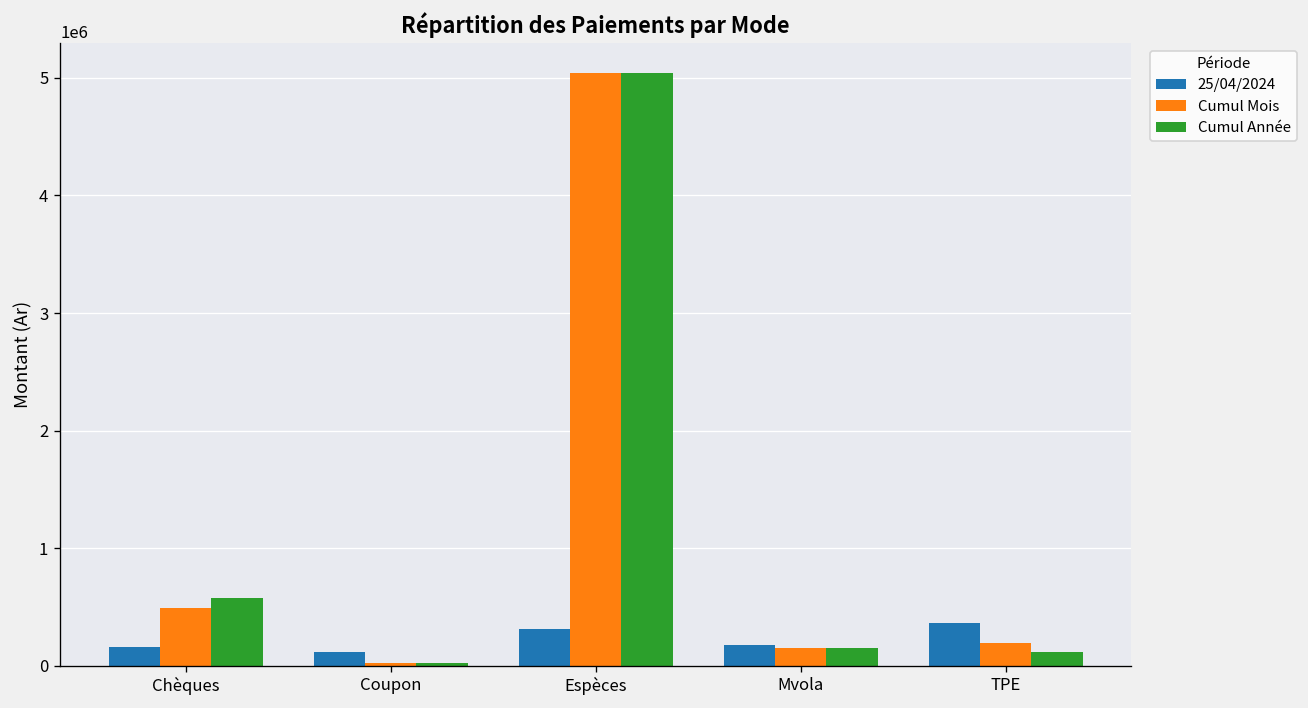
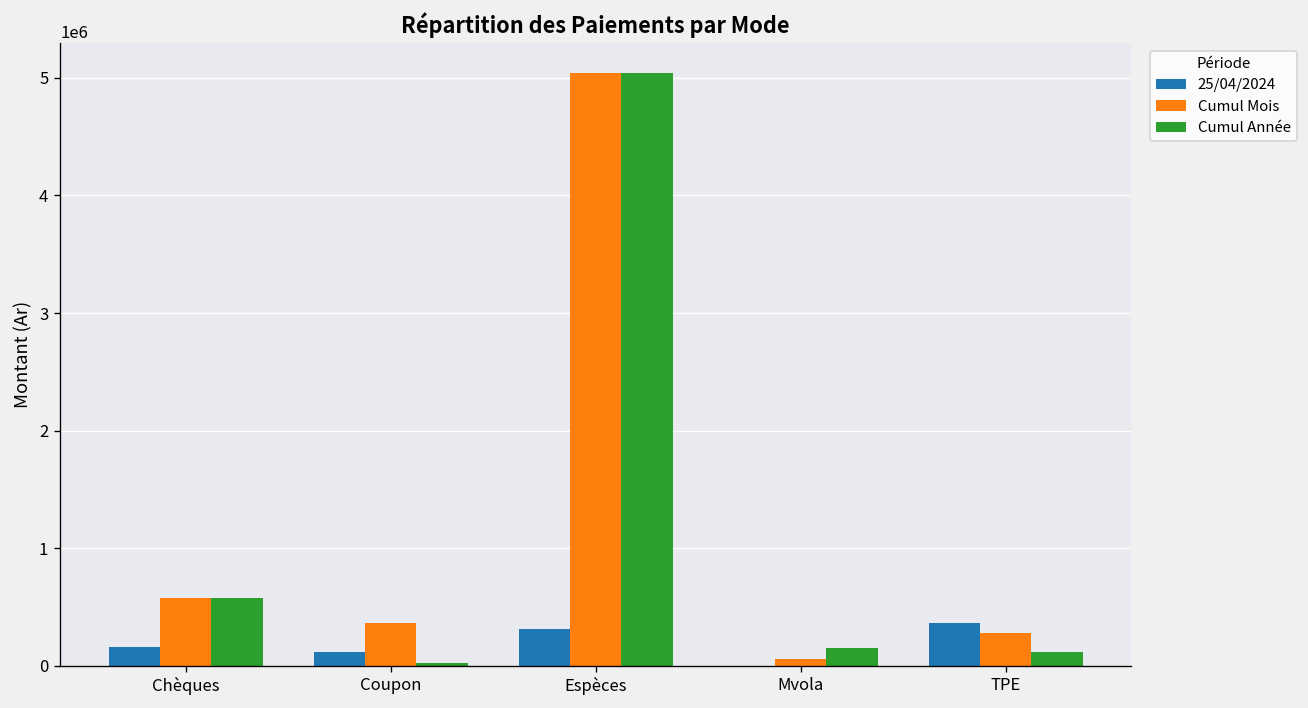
Cumul Mois, Chèques: 500000 -> 600000
Cumul Mois, Coupon: 0 -> 400000
25/04/2024, Mvola: 200000 -> 0
Cumul Mois, Mvola: 200000 -> 100000
Cumul Mois, TPE: 200000 -> 300000
